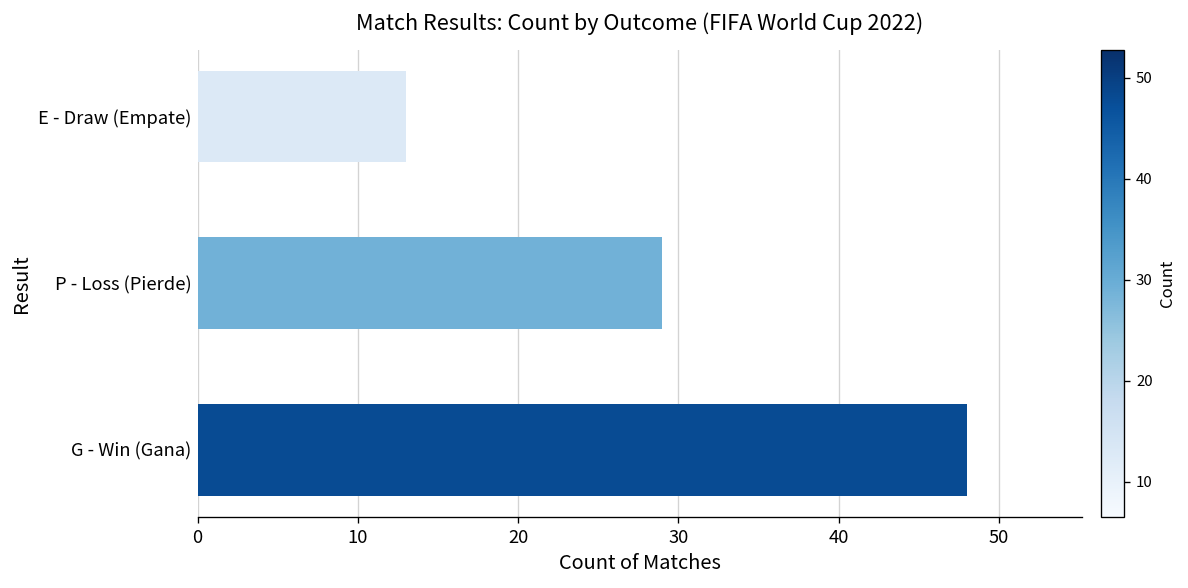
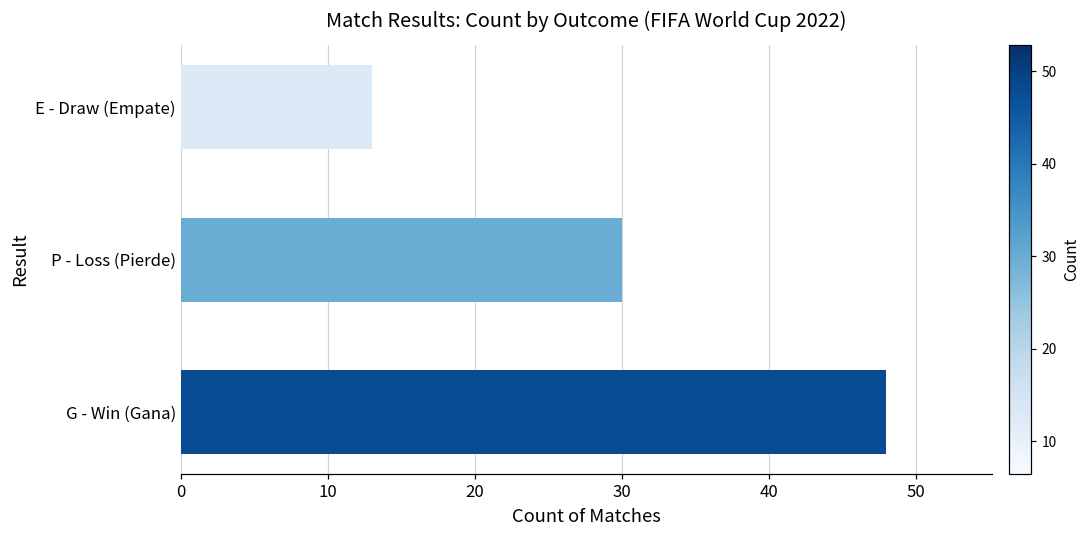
P - Loss (Pierde): 29 -> 30
